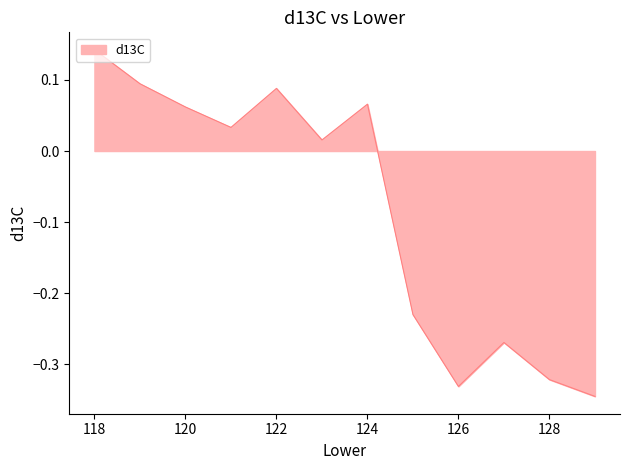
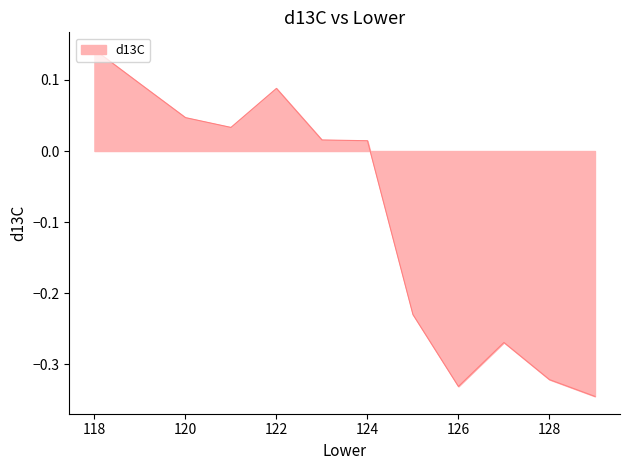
d13C, 120: 0.06 -> 0.05
d13C, 124: 0.07 -> 0.01
